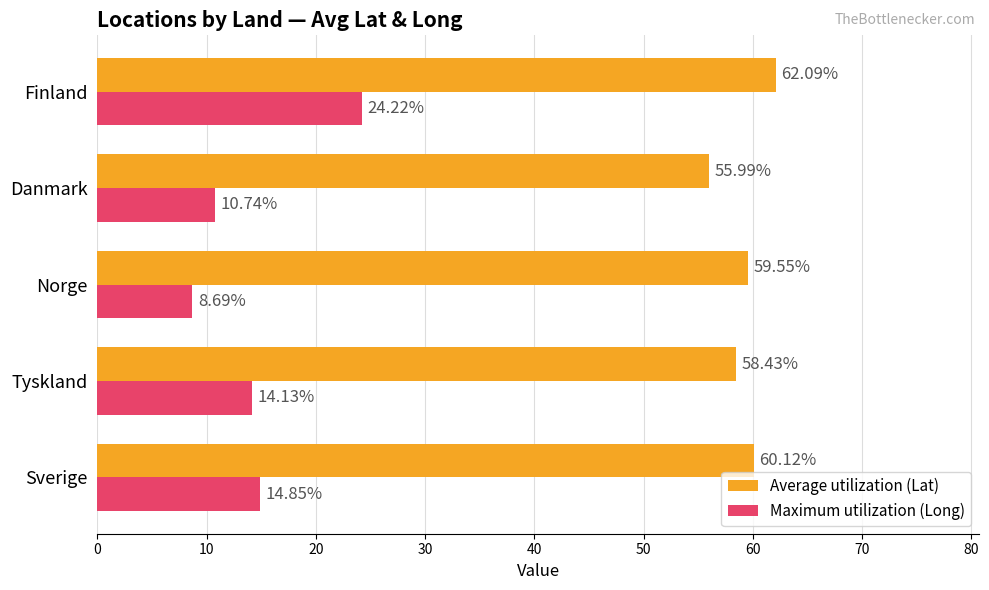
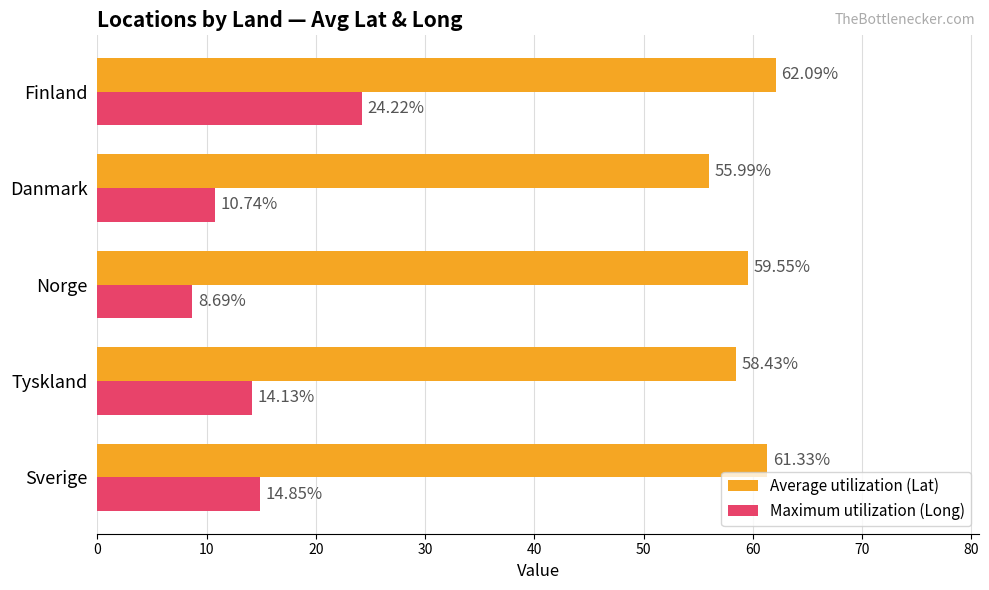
Average utilization (Lat), Sverige: 60.12% -> 61.33%
